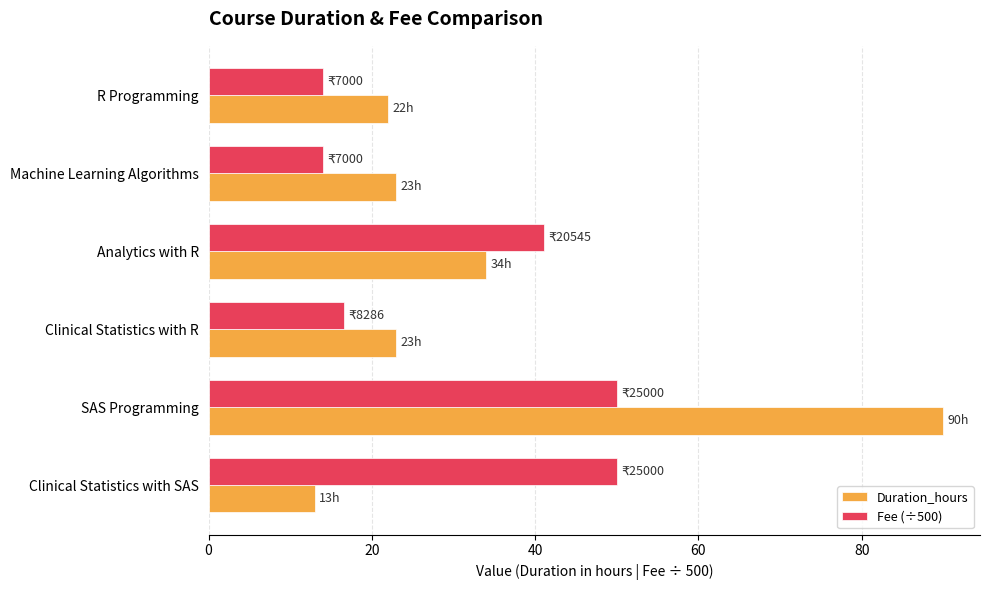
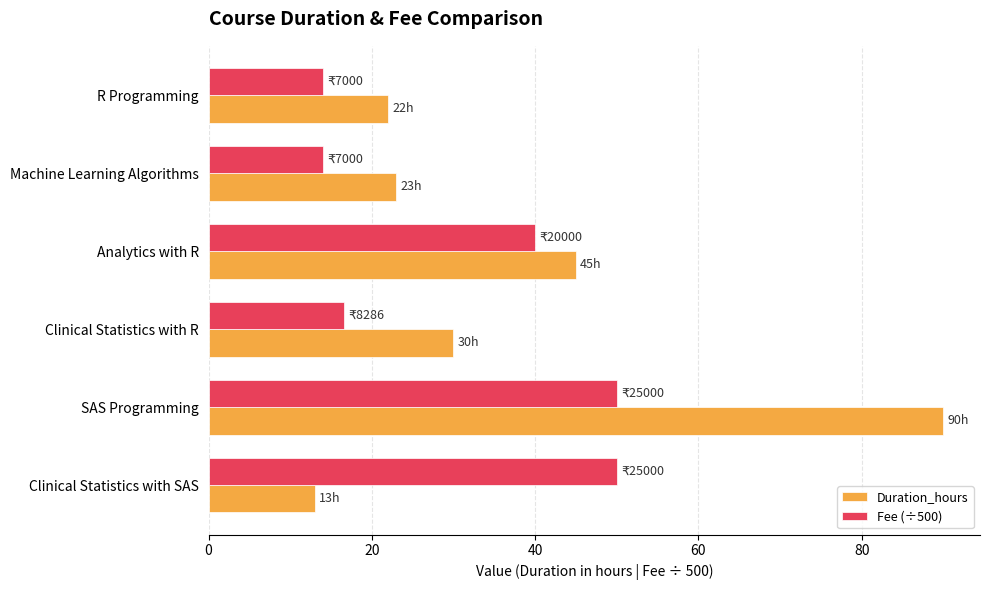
Fee (÷500), Analytics with R: 20545 -> 20000
Duration_hours, Analytics with R: 34h -> 45h
Duration_hours, Clinical Statistics with R: 23h -> 30h
